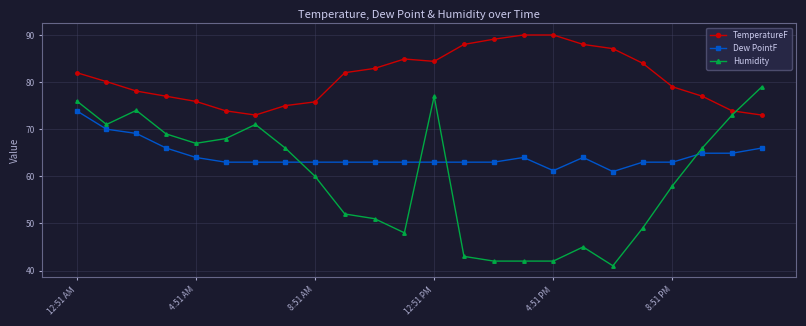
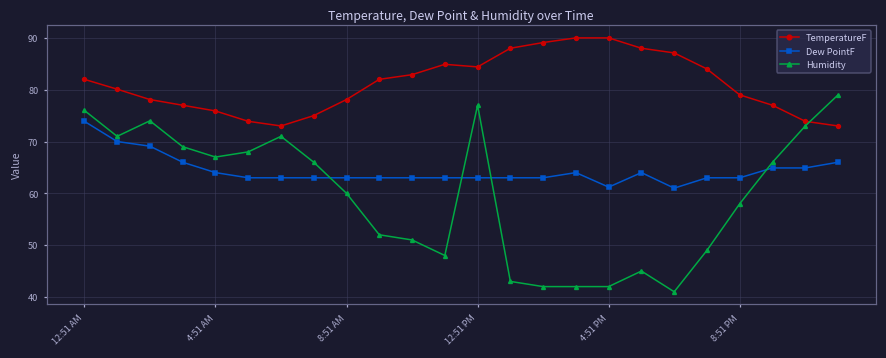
TemperatureF, 8:51 AM: 76 -> 78
